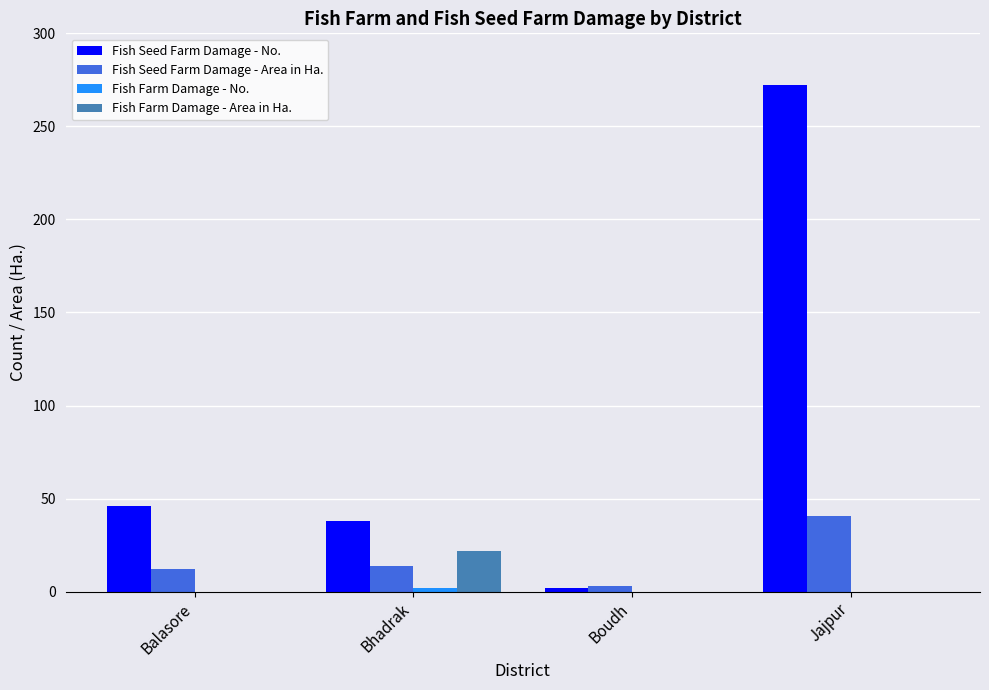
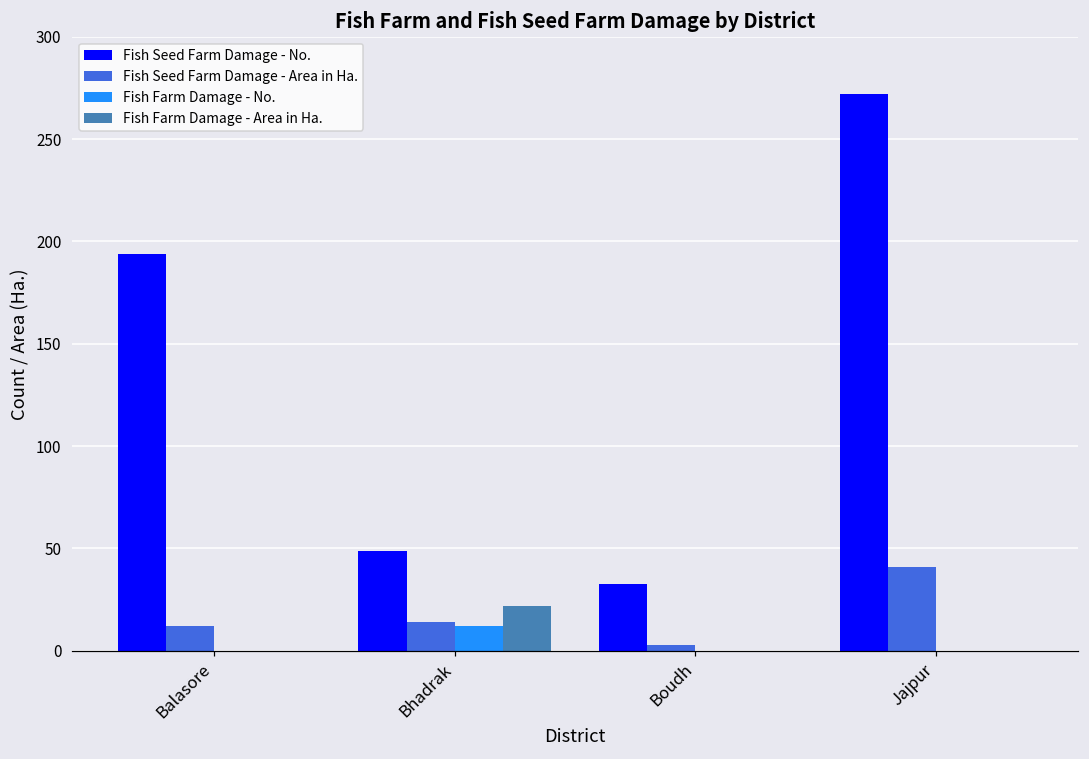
Fish Seed Farm Damage - No., Balasore: 46 -> 194
Fish Seed Farm Damage - No., Bhadrak: 38 -> 49
Fish Farm Damage - No., Bhadrak: 2 -> 12
Fish Seed Farm Damage - No., Boudh: 2 -> 33
